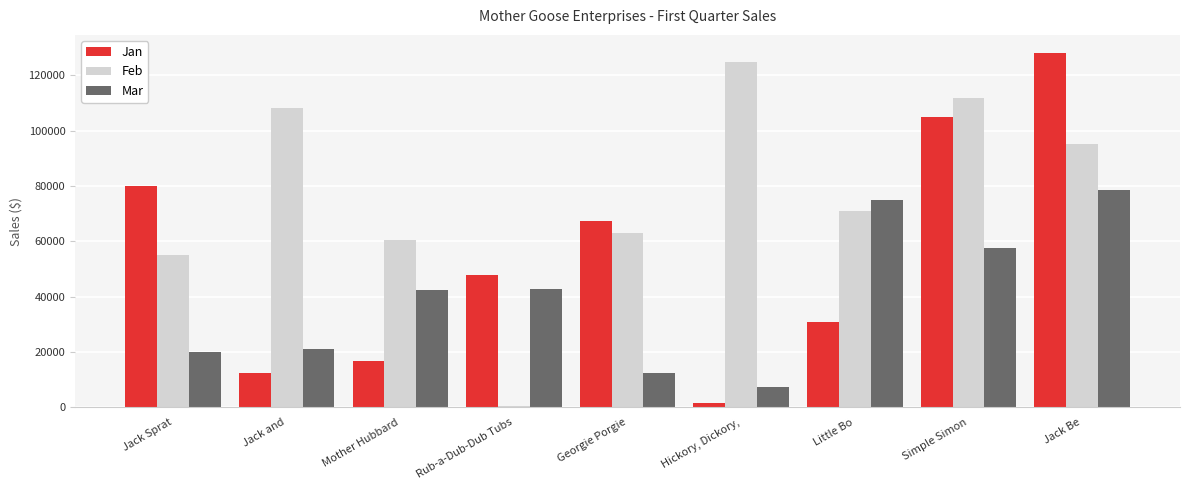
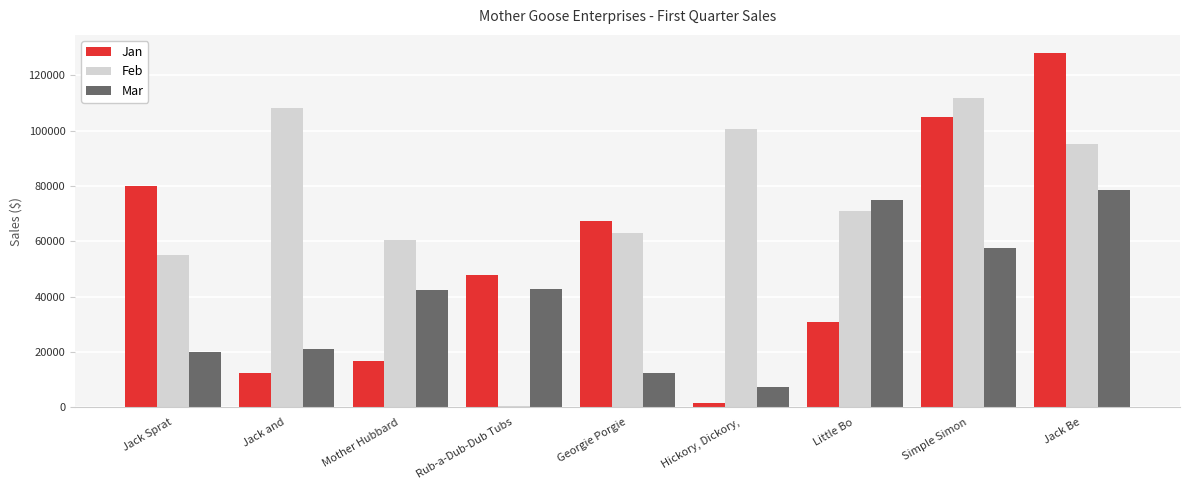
Feb, Hickory, Dickory,: 125000 -> 101000
